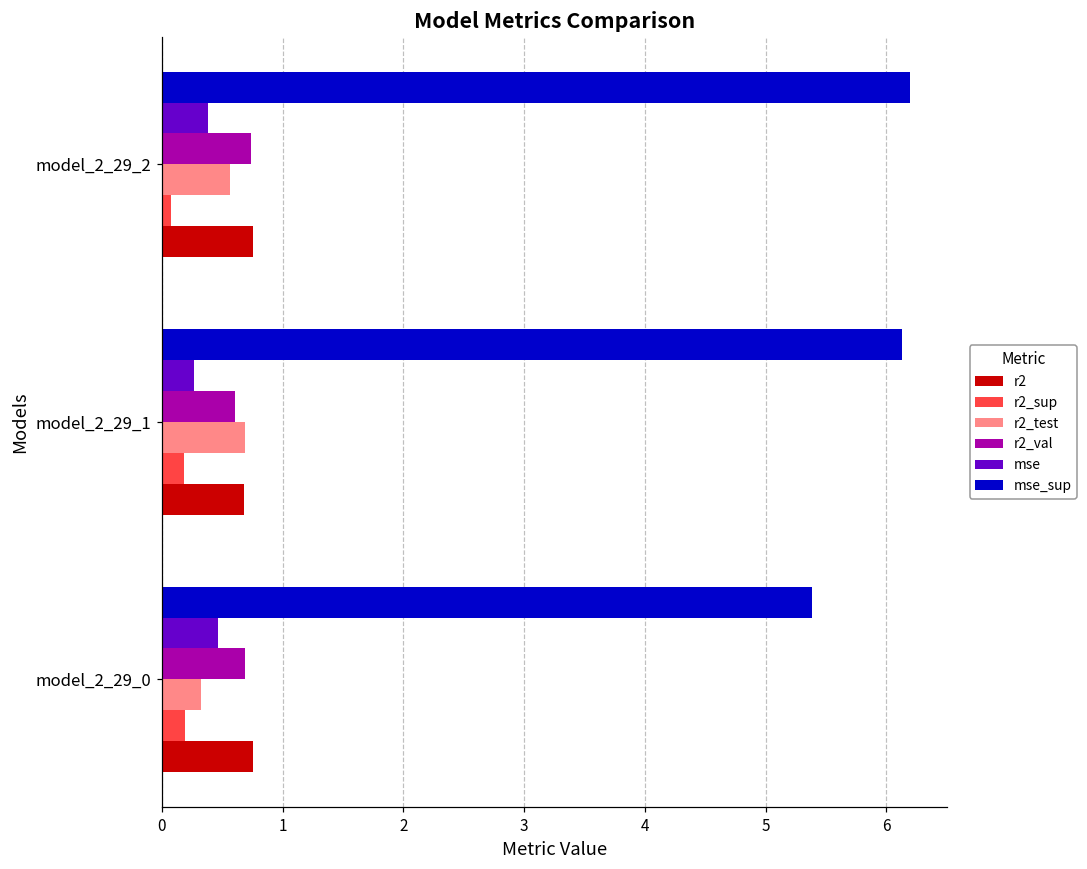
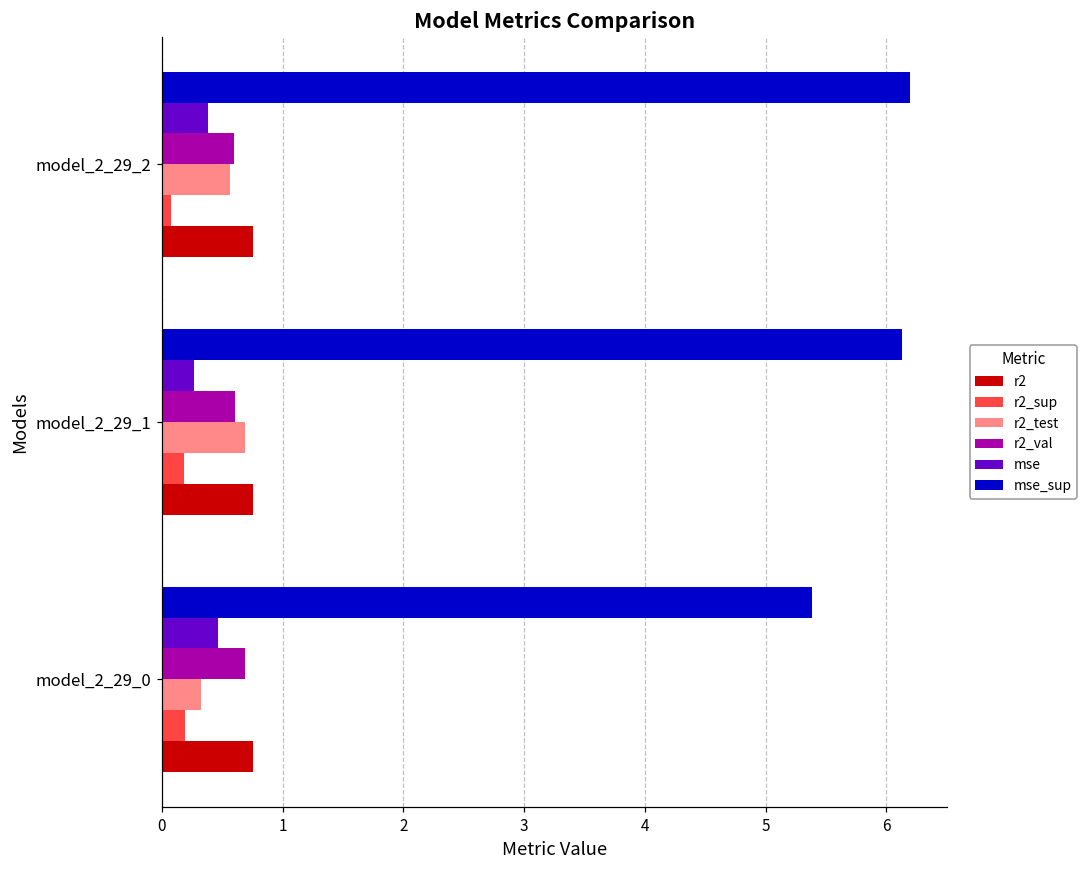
r2_val, model_2_29_2: 0.74 -> 0.59
r2, model_2_29_1: 0.68 -> 0.75
